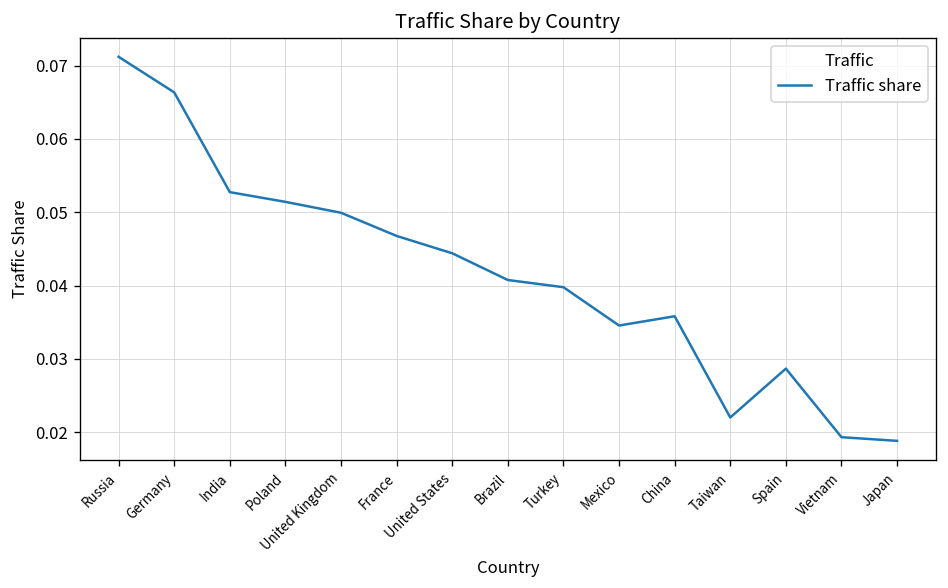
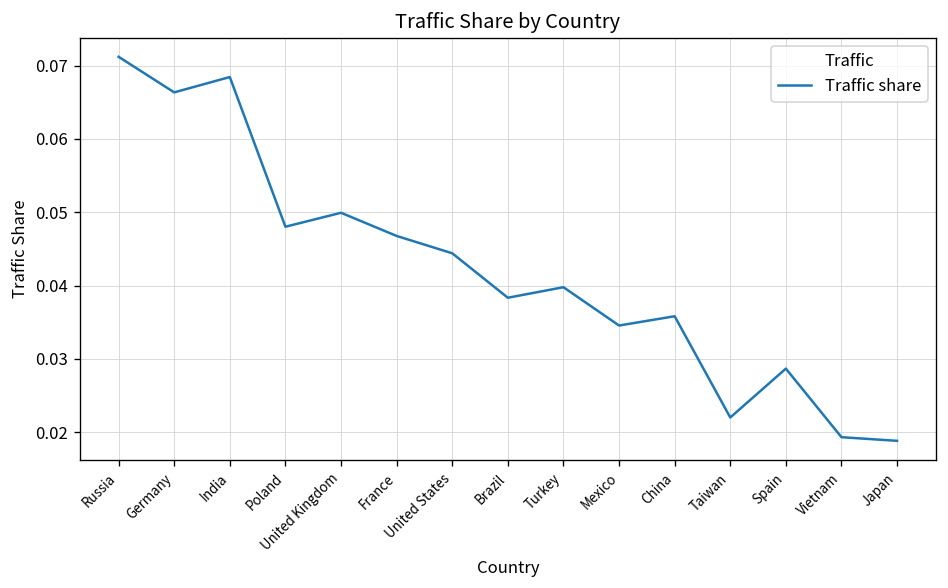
India: 0.053 -> 0.068
Poland: 0.051 -> 0.048
Brazil: 0.041 -> 0.038
